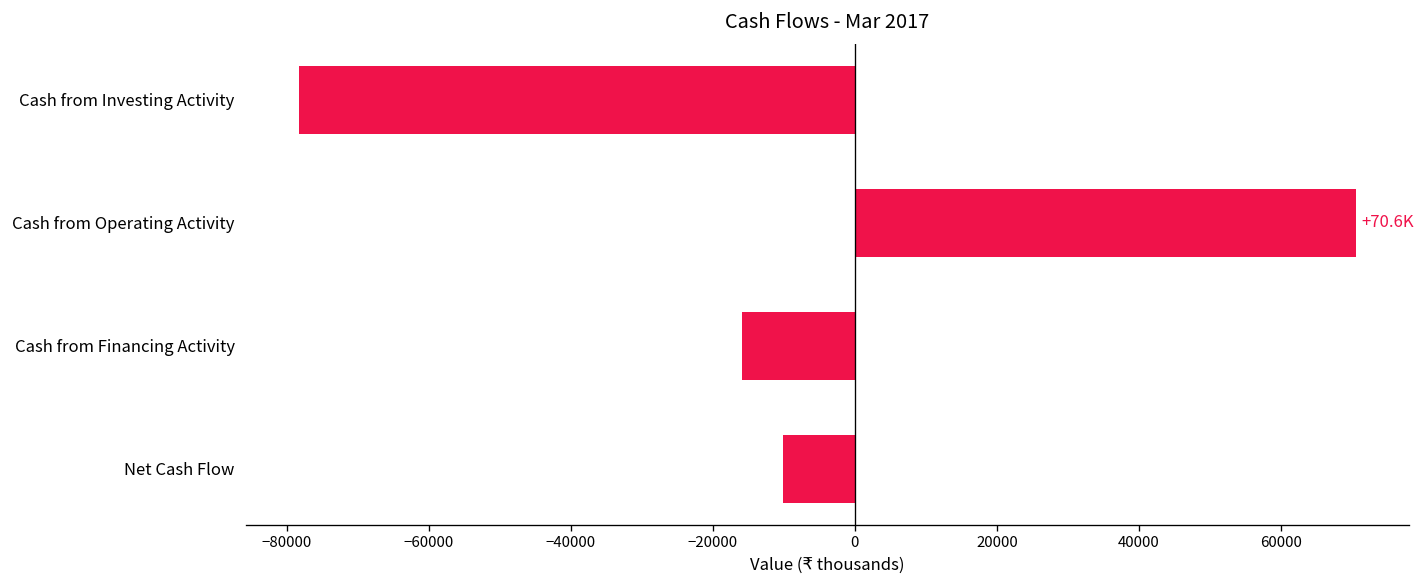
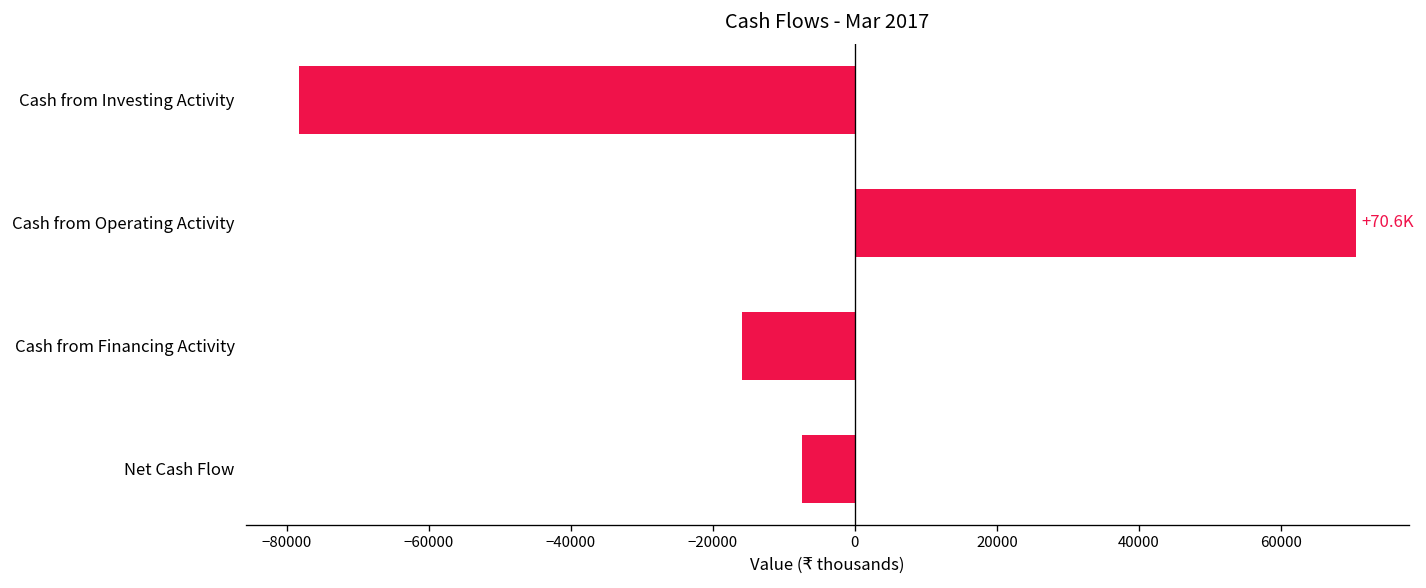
Net Cash Flow: -10000 -> -7000
